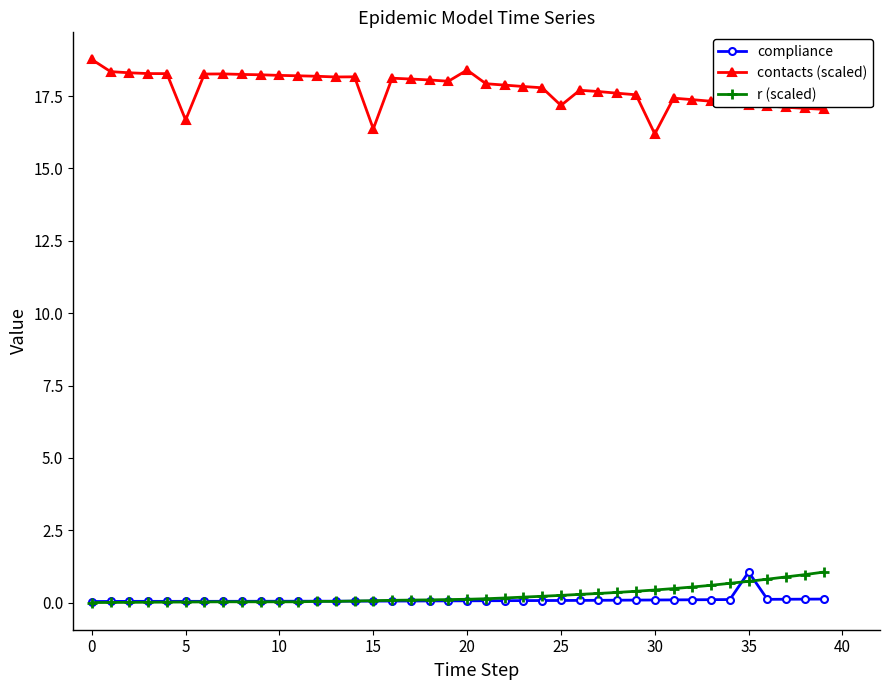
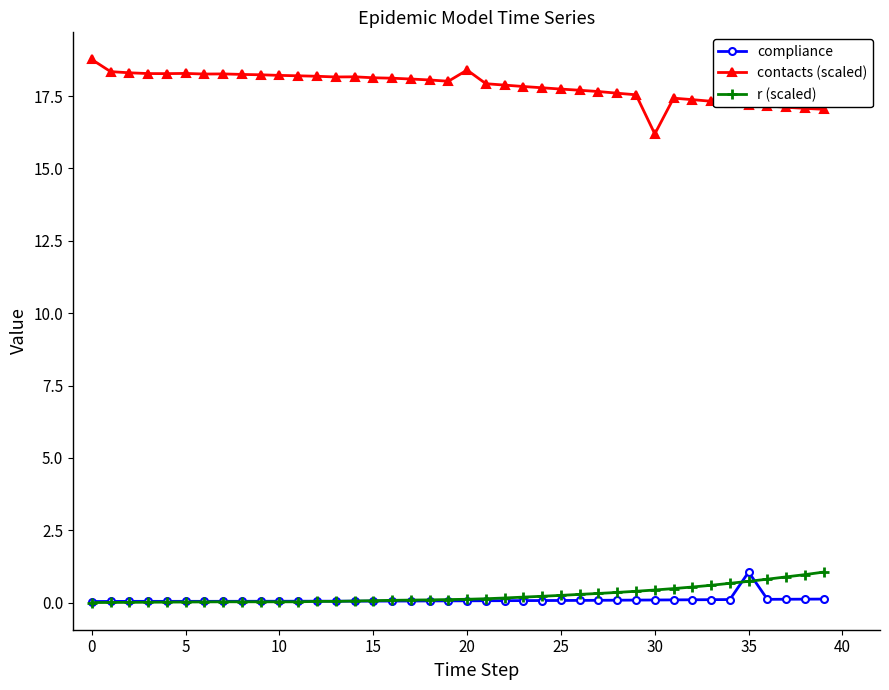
contacts (scaled), 5: 16.7 -> 18.3
contacts (scaled), 15: 16.4 -> 18.1
contacts (scaled), 25: 17.2 -> 17.7
